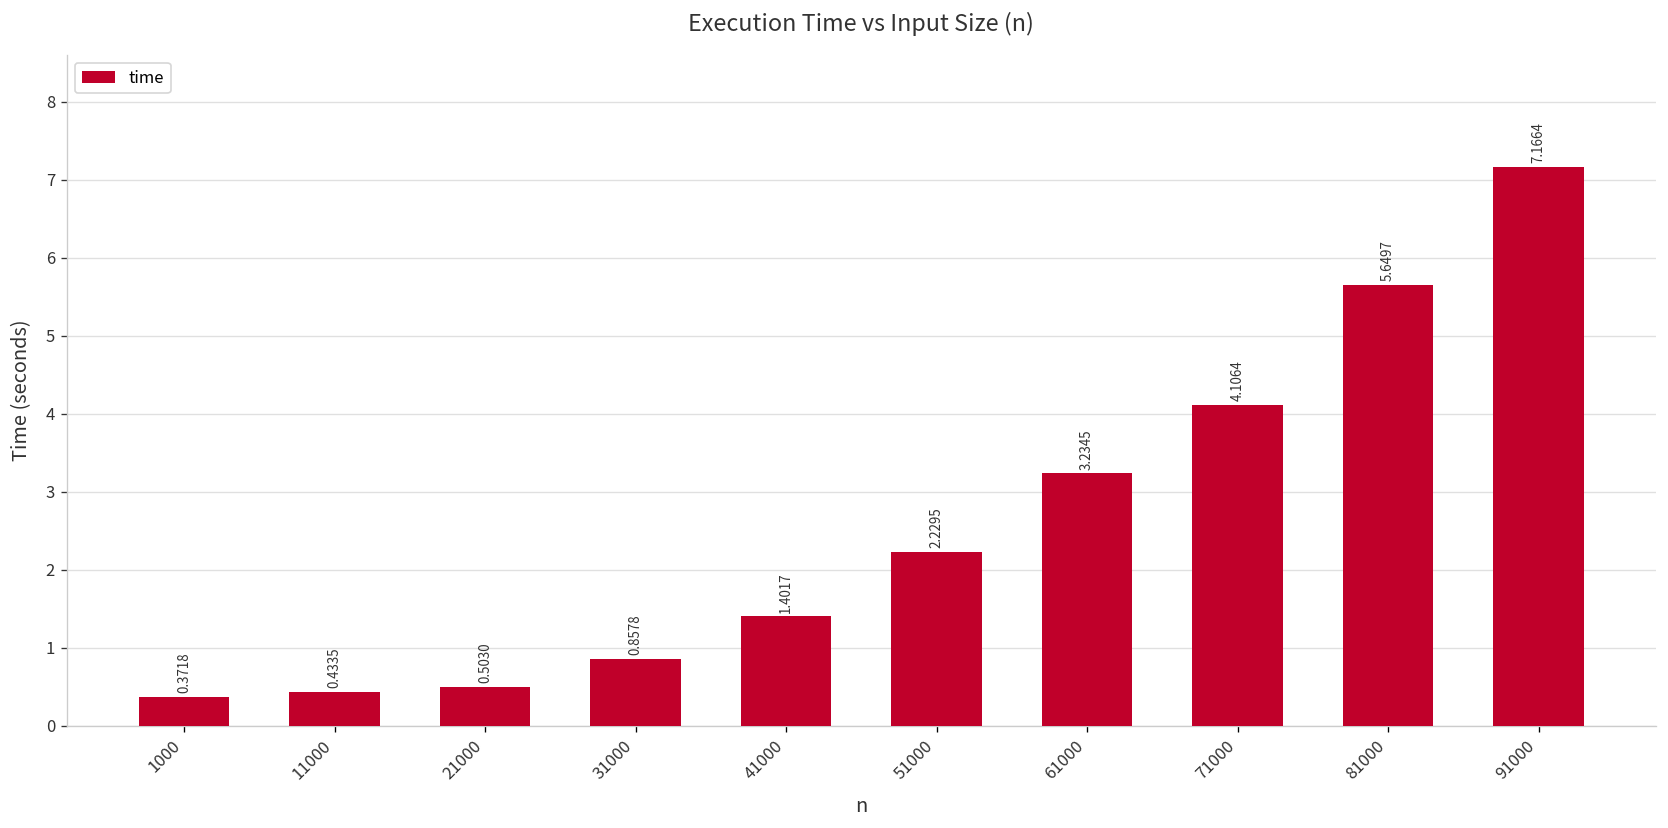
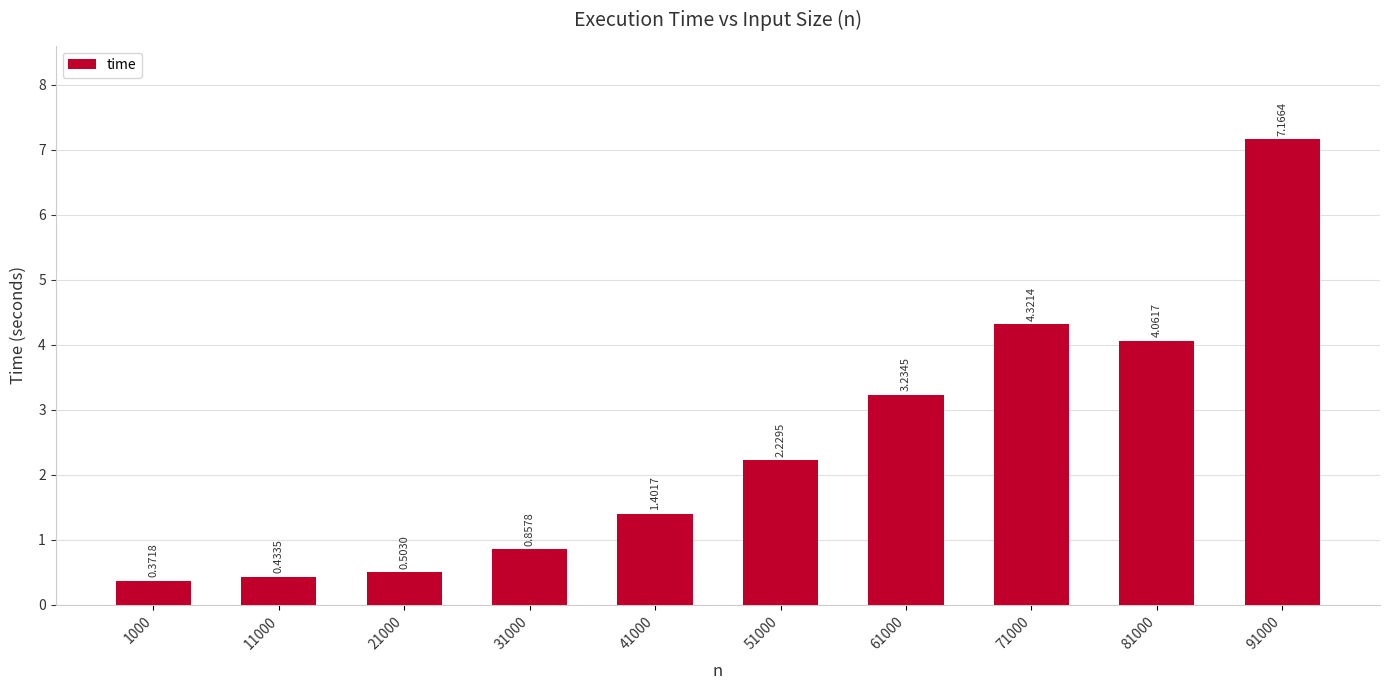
71000: 4.1064 -> 4.3214
81000: 5.6497 -> 4.0617
